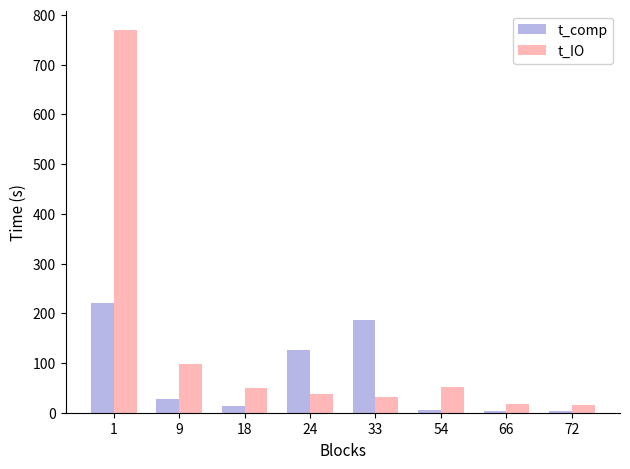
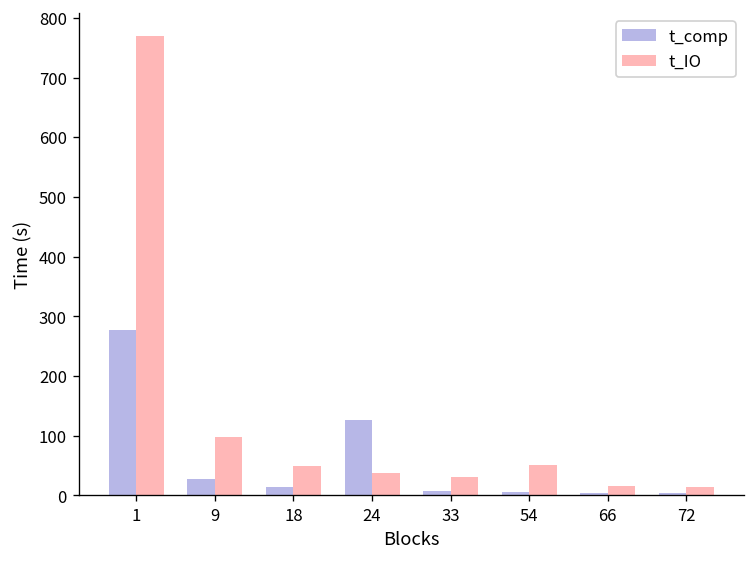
t_comp, 1: 220 -> 280
t_comp, 33: 190 -> 10
